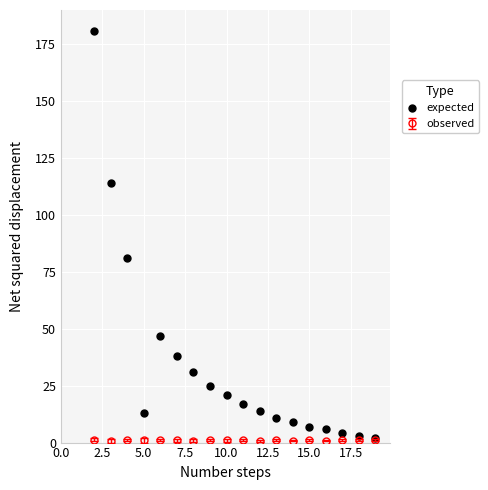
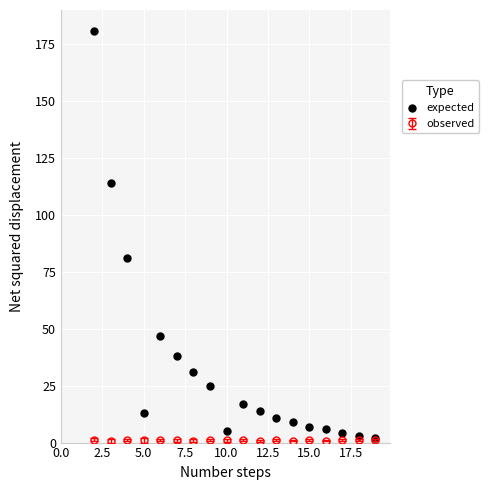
expected, 10.0: 21 -> 5
